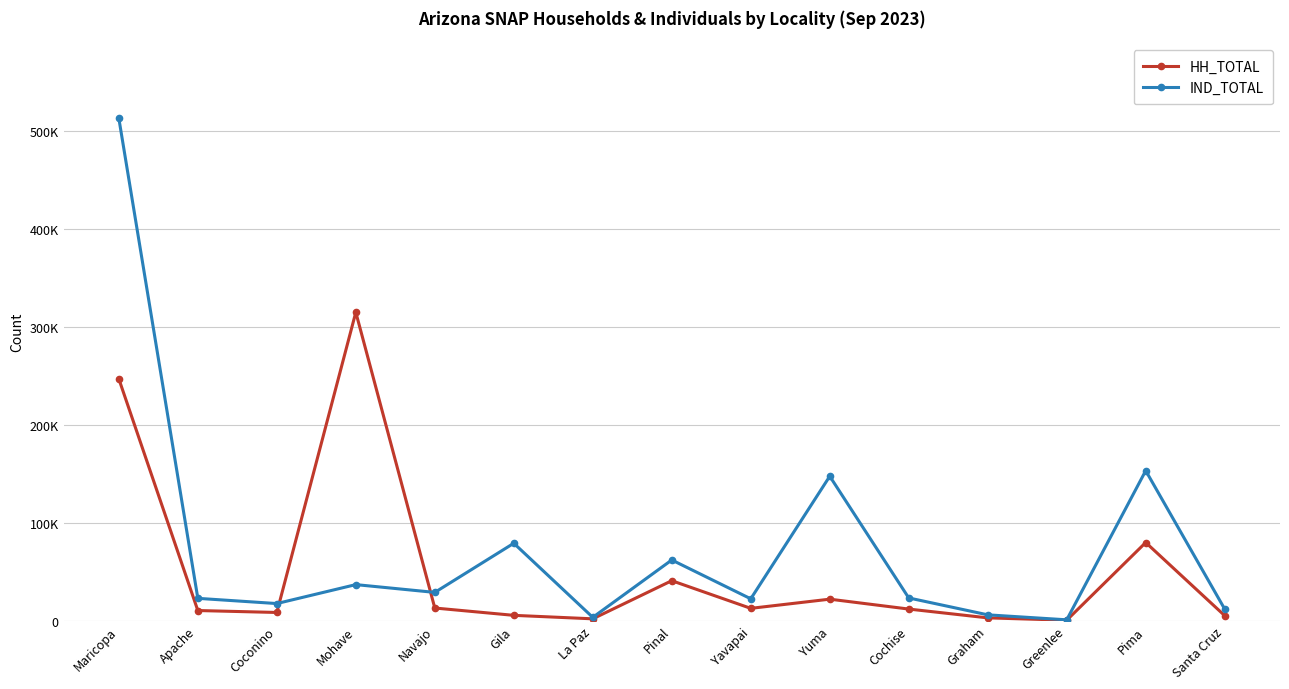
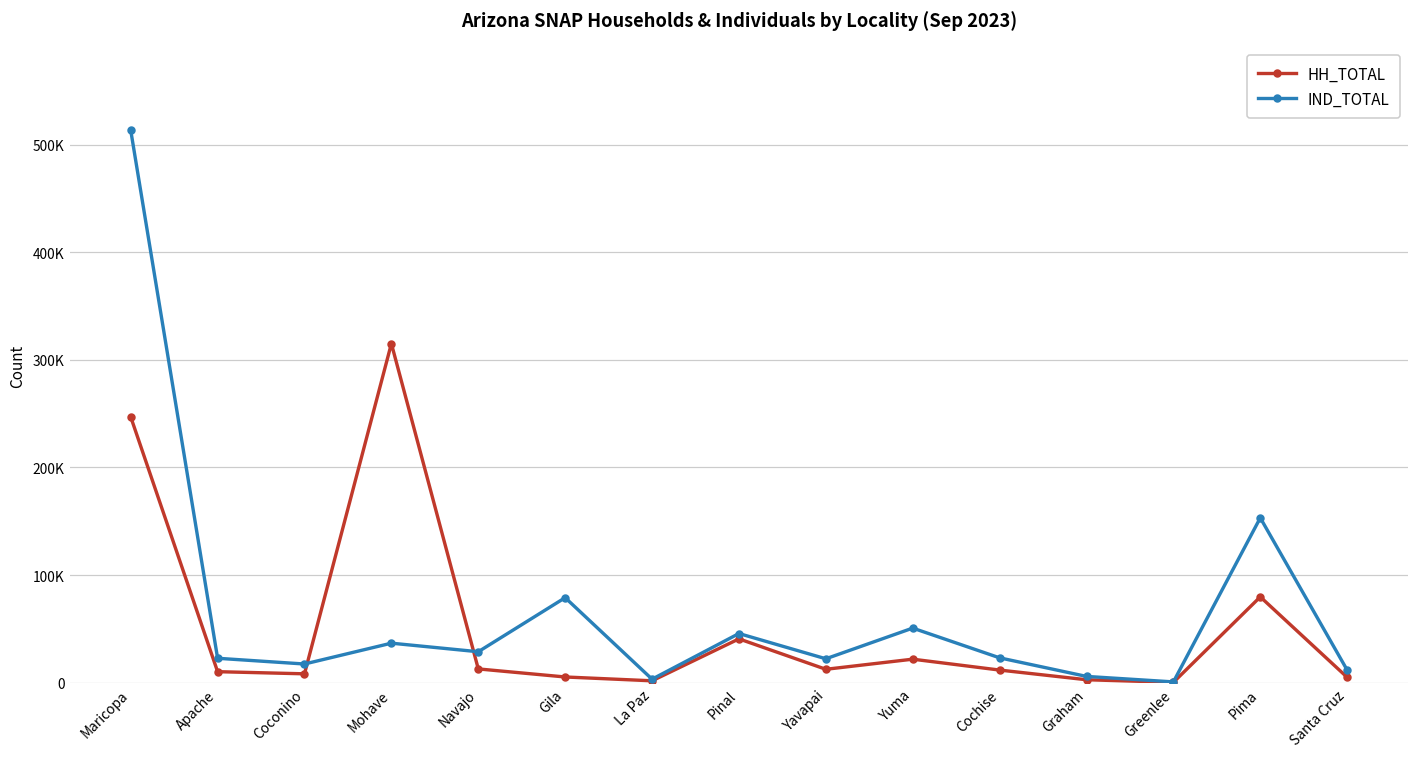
IND_TOTAL, Pinal: 60000 -> 50000
IND_TOTAL, Yuma: 150000 -> 50000
